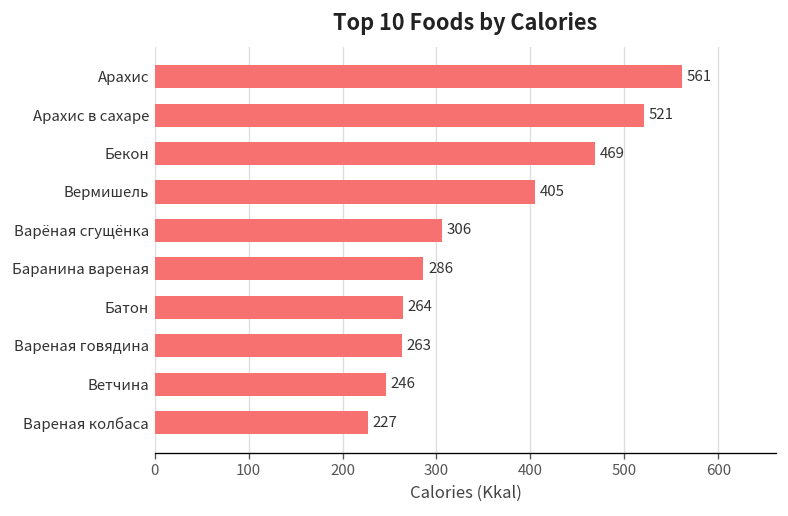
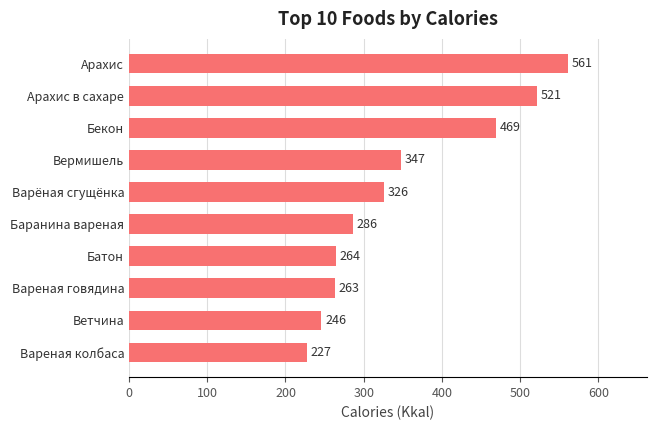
Вермишель: 405 -> 347
Варёная сгущёнка: 306 -> 326
